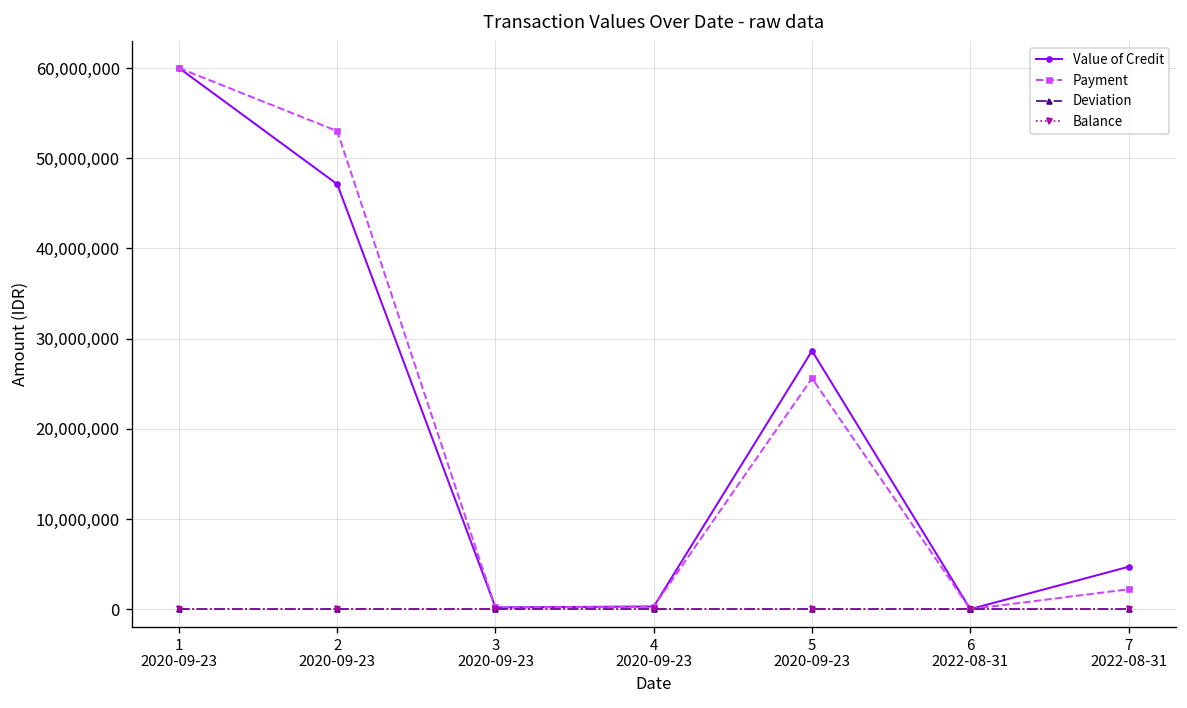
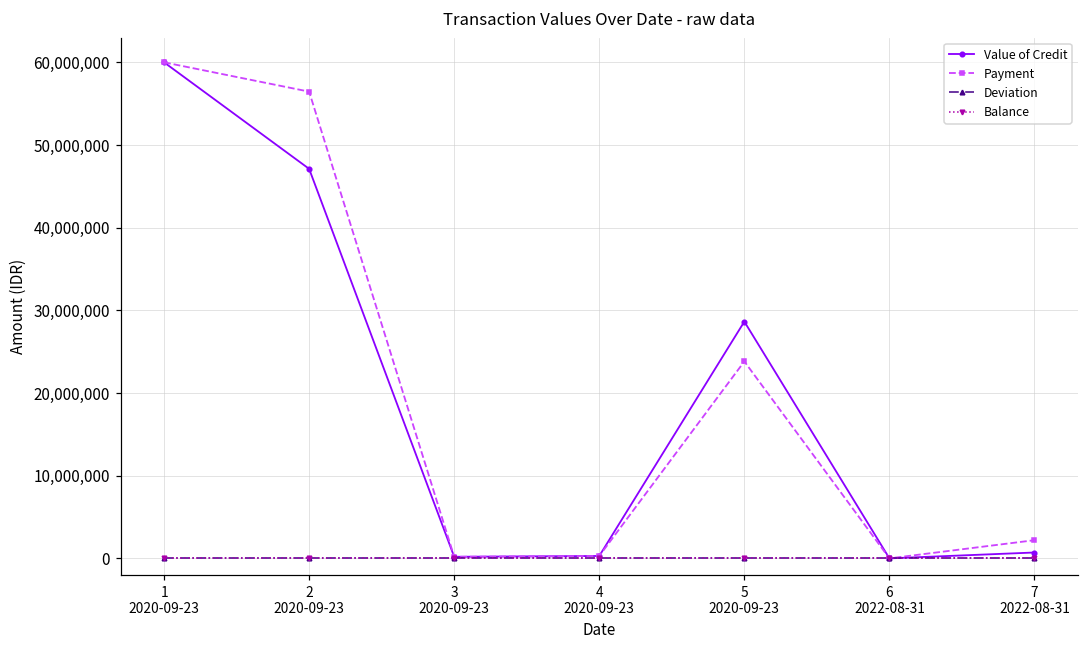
Payment, 2 2020-09-23: 53,000,000 -> 56,000,000
Payment, 5 2020-09-23: 26,000,000 -> 24,000,000
Value of Credit, 7 2022-08-31: 5,000,000 -> 1,000,000
